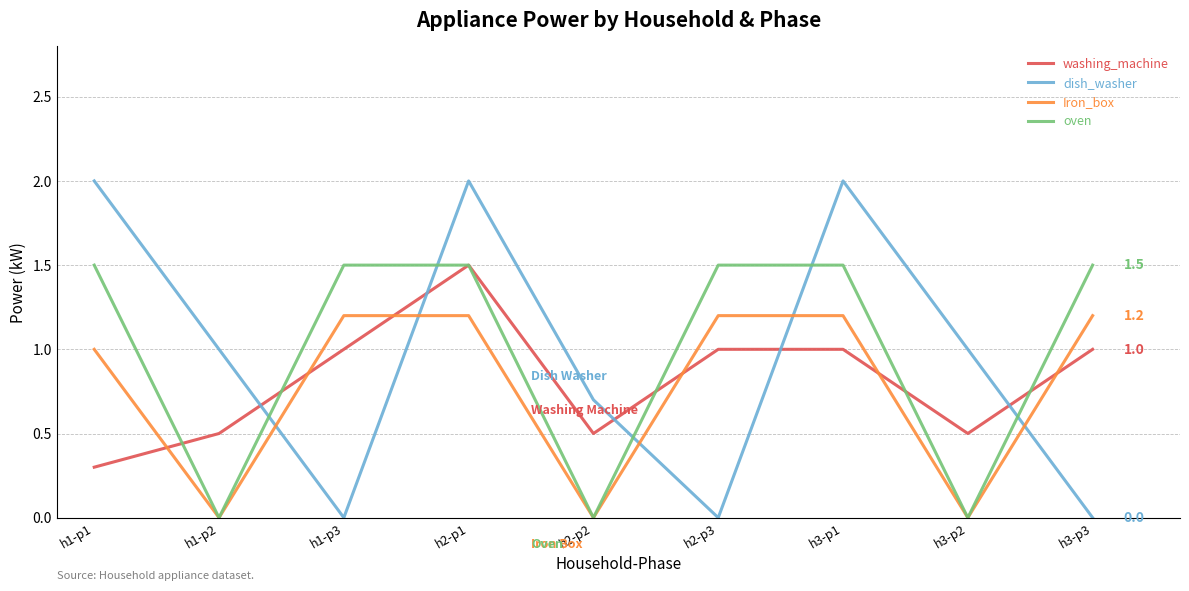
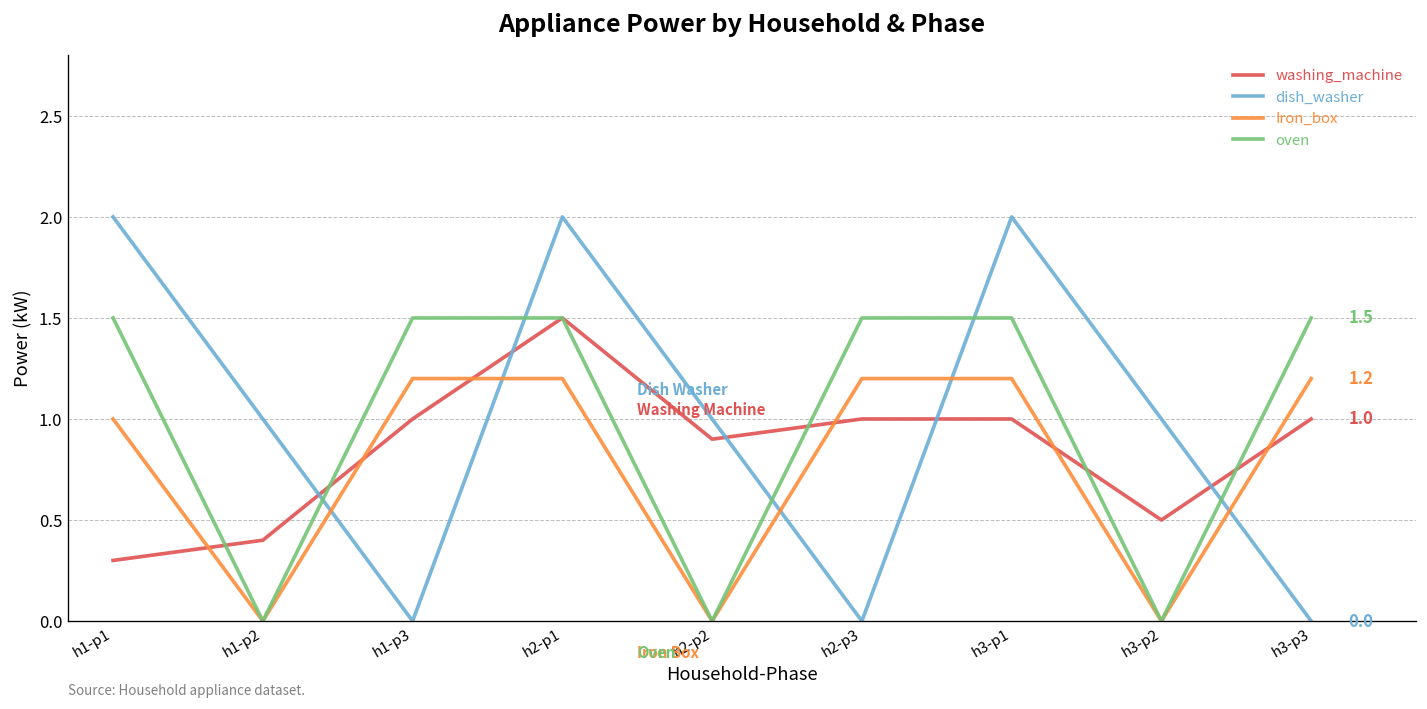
washing_machine, h1-p2: 0.5 -> 0.4
washing_machine, h2-p2: 0.5 -> 0.9
dish_washer, h2-p2: 0.7 -> 1.0
